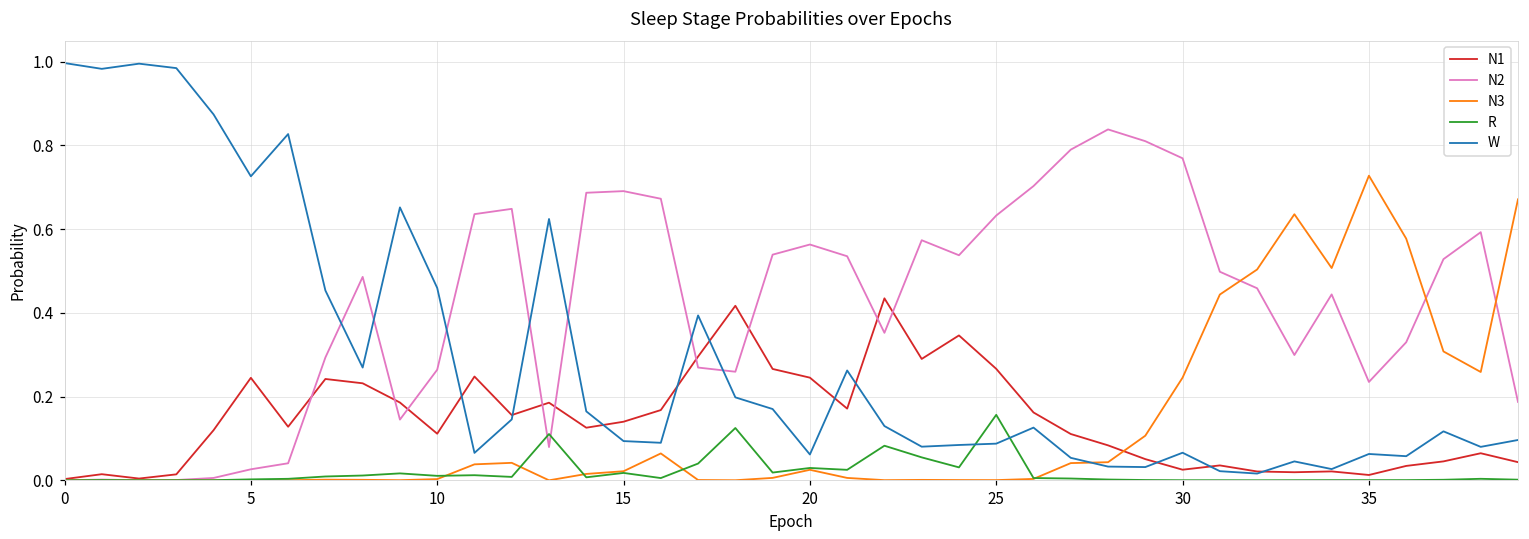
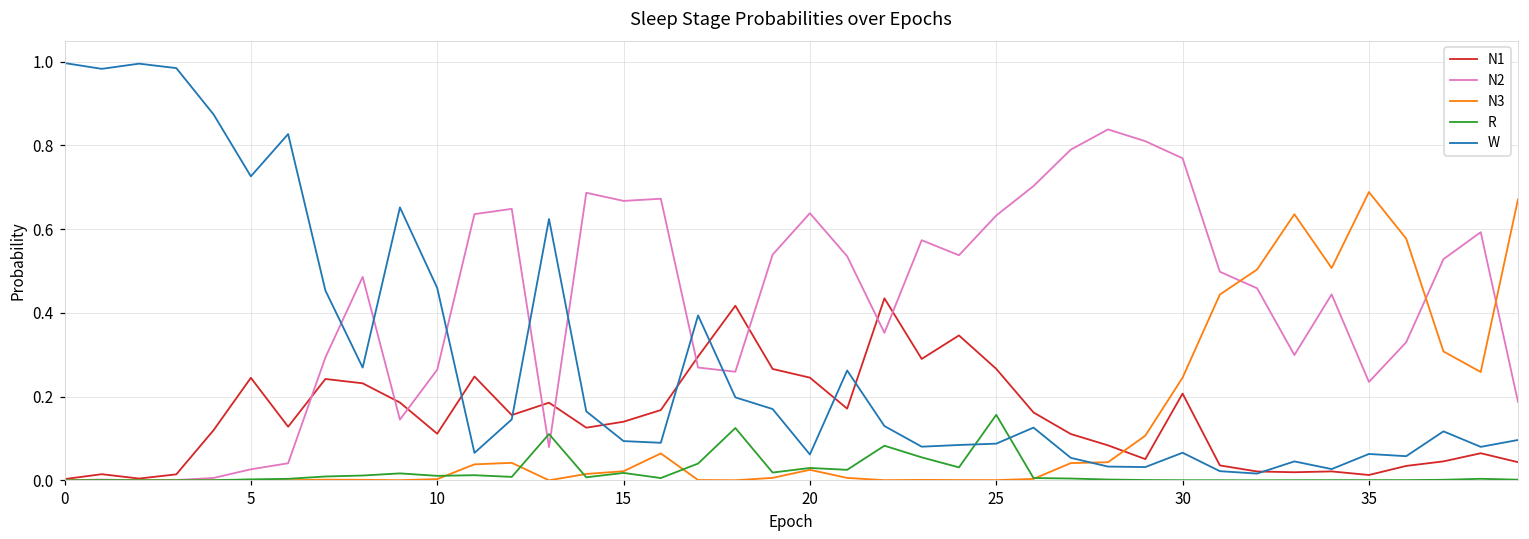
N2, 15: 0.69 -> 0.67
N2, 20: 0.56 -> 0.64
N1, 30: 0.03 -> 0.21
N3, 35: 0.73 -> 0.69
